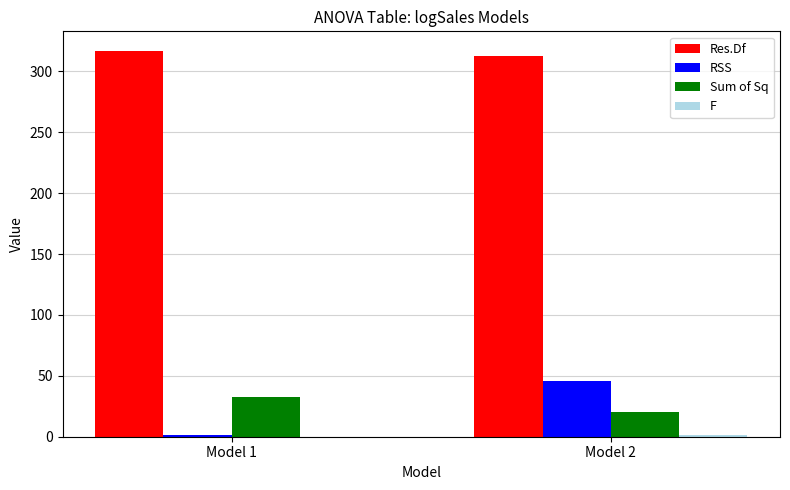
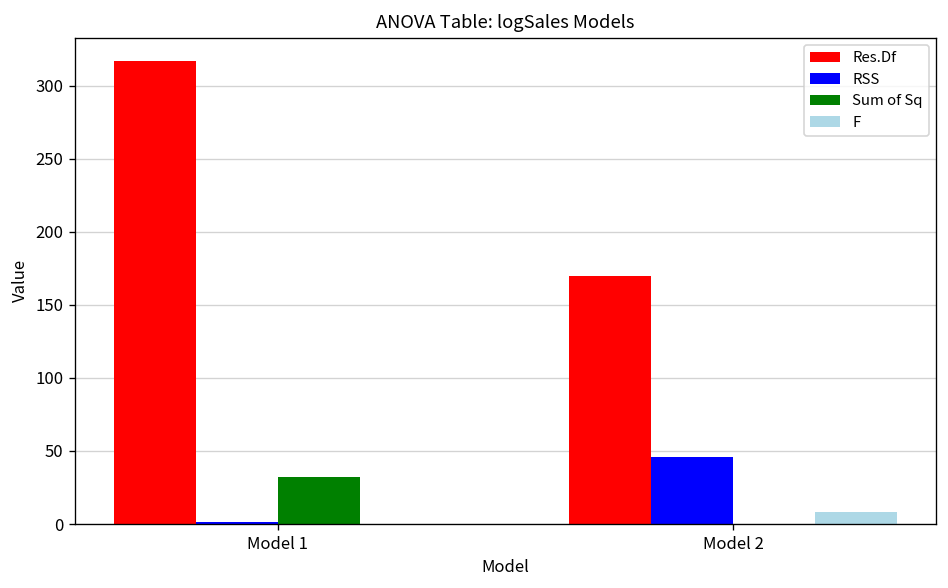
Res.Df, Model 2: 313 -> 170
Sum of Sq, Model 2: 20 -> 0
F, Model 2: 2 -> 8
